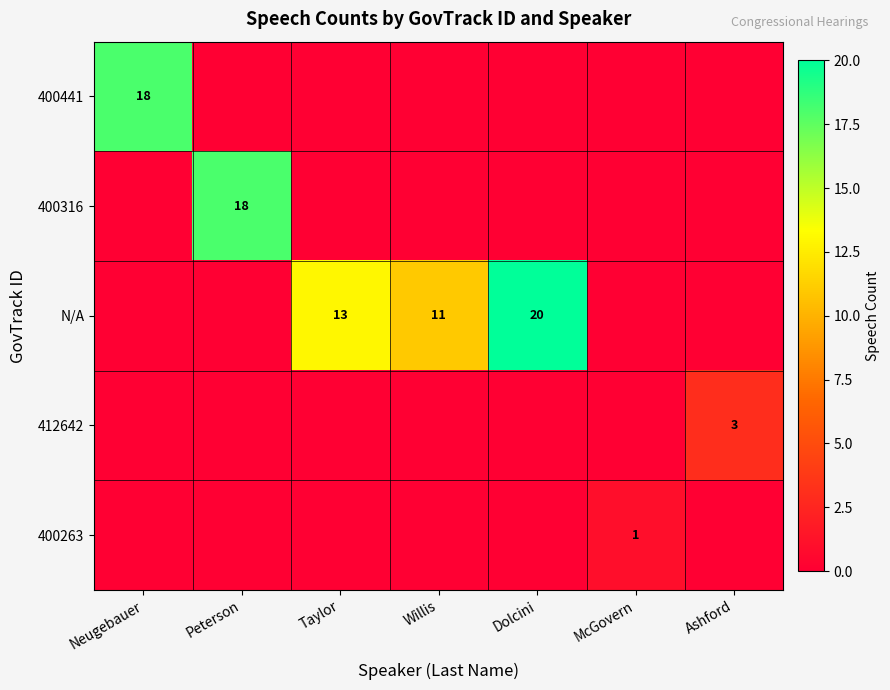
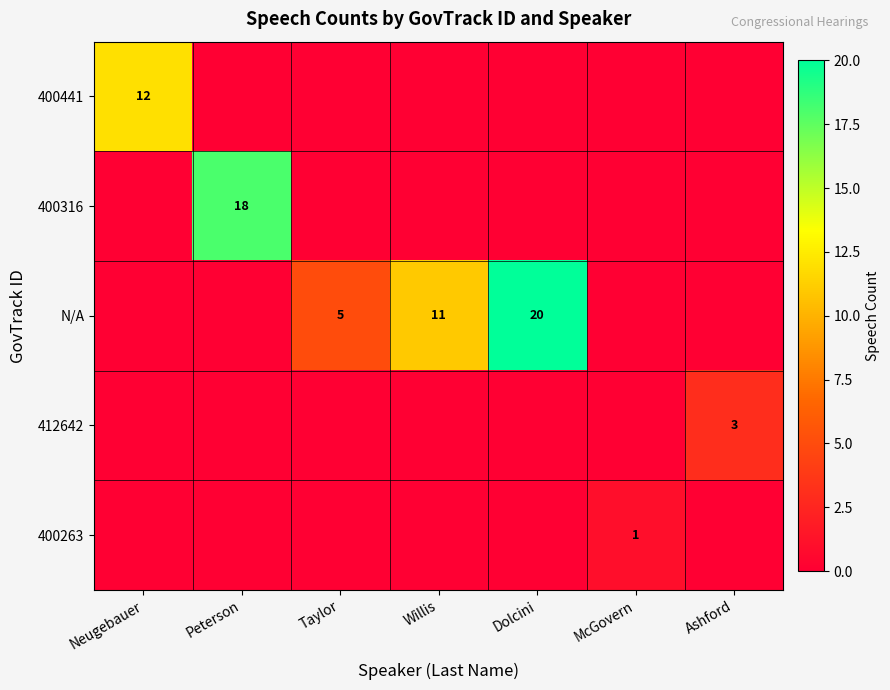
400441, Neugebauer: 18 -> 12
N/A, Taylor: 13 -> 5
